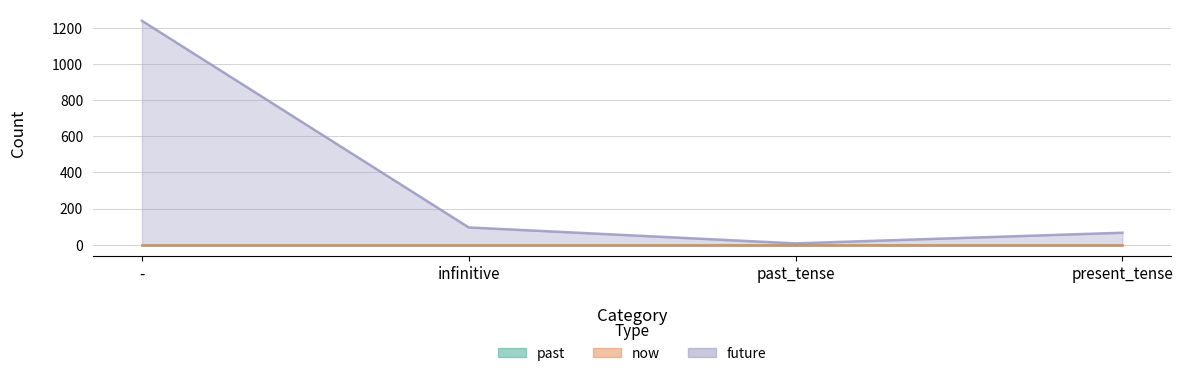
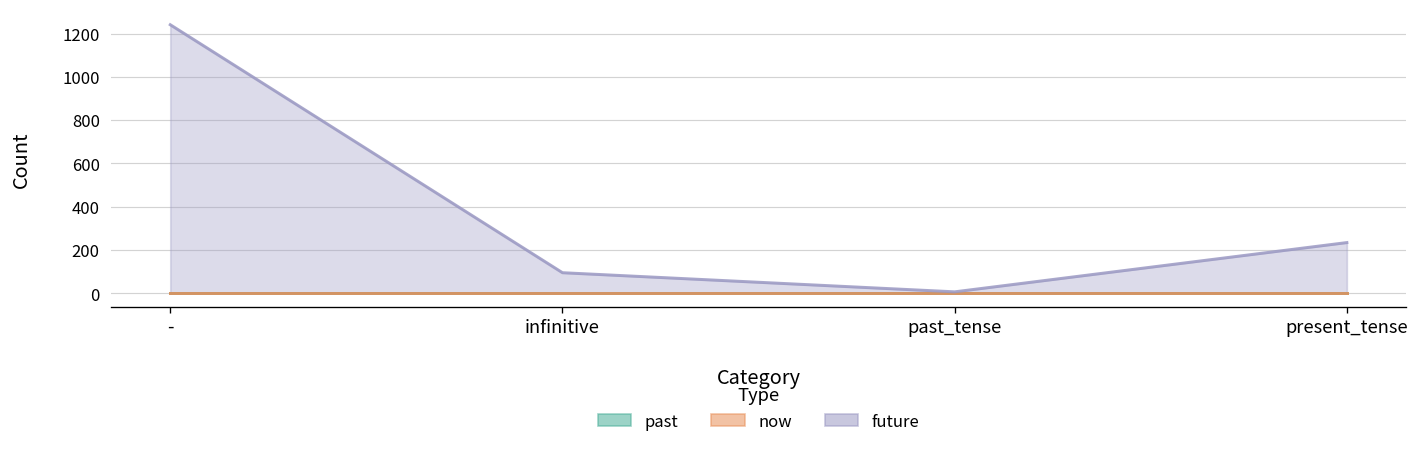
future, present_tense: 70 -> 230
